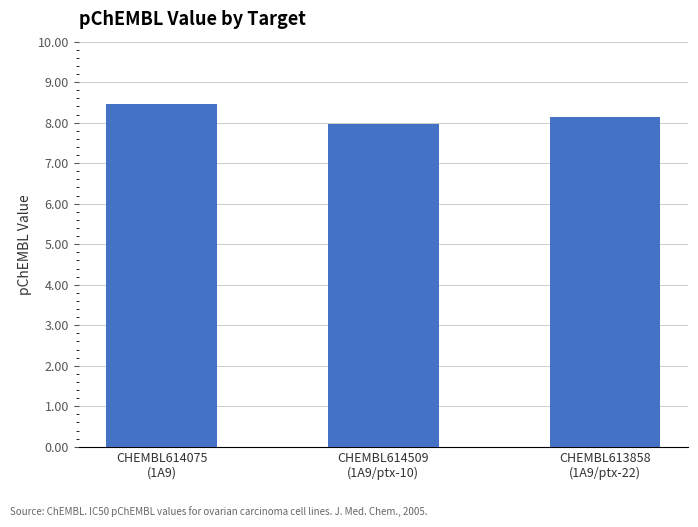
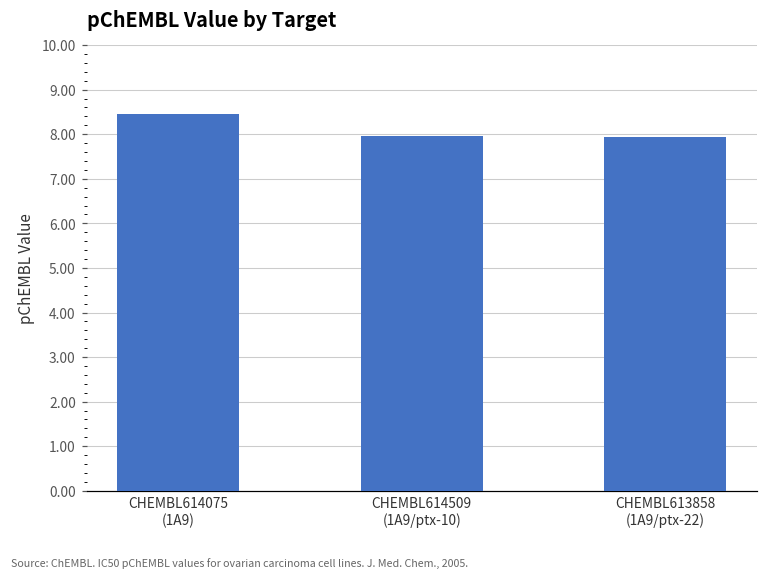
CHEMBL613858 (1A9/ptx-22): 8.1 -> 7.9
